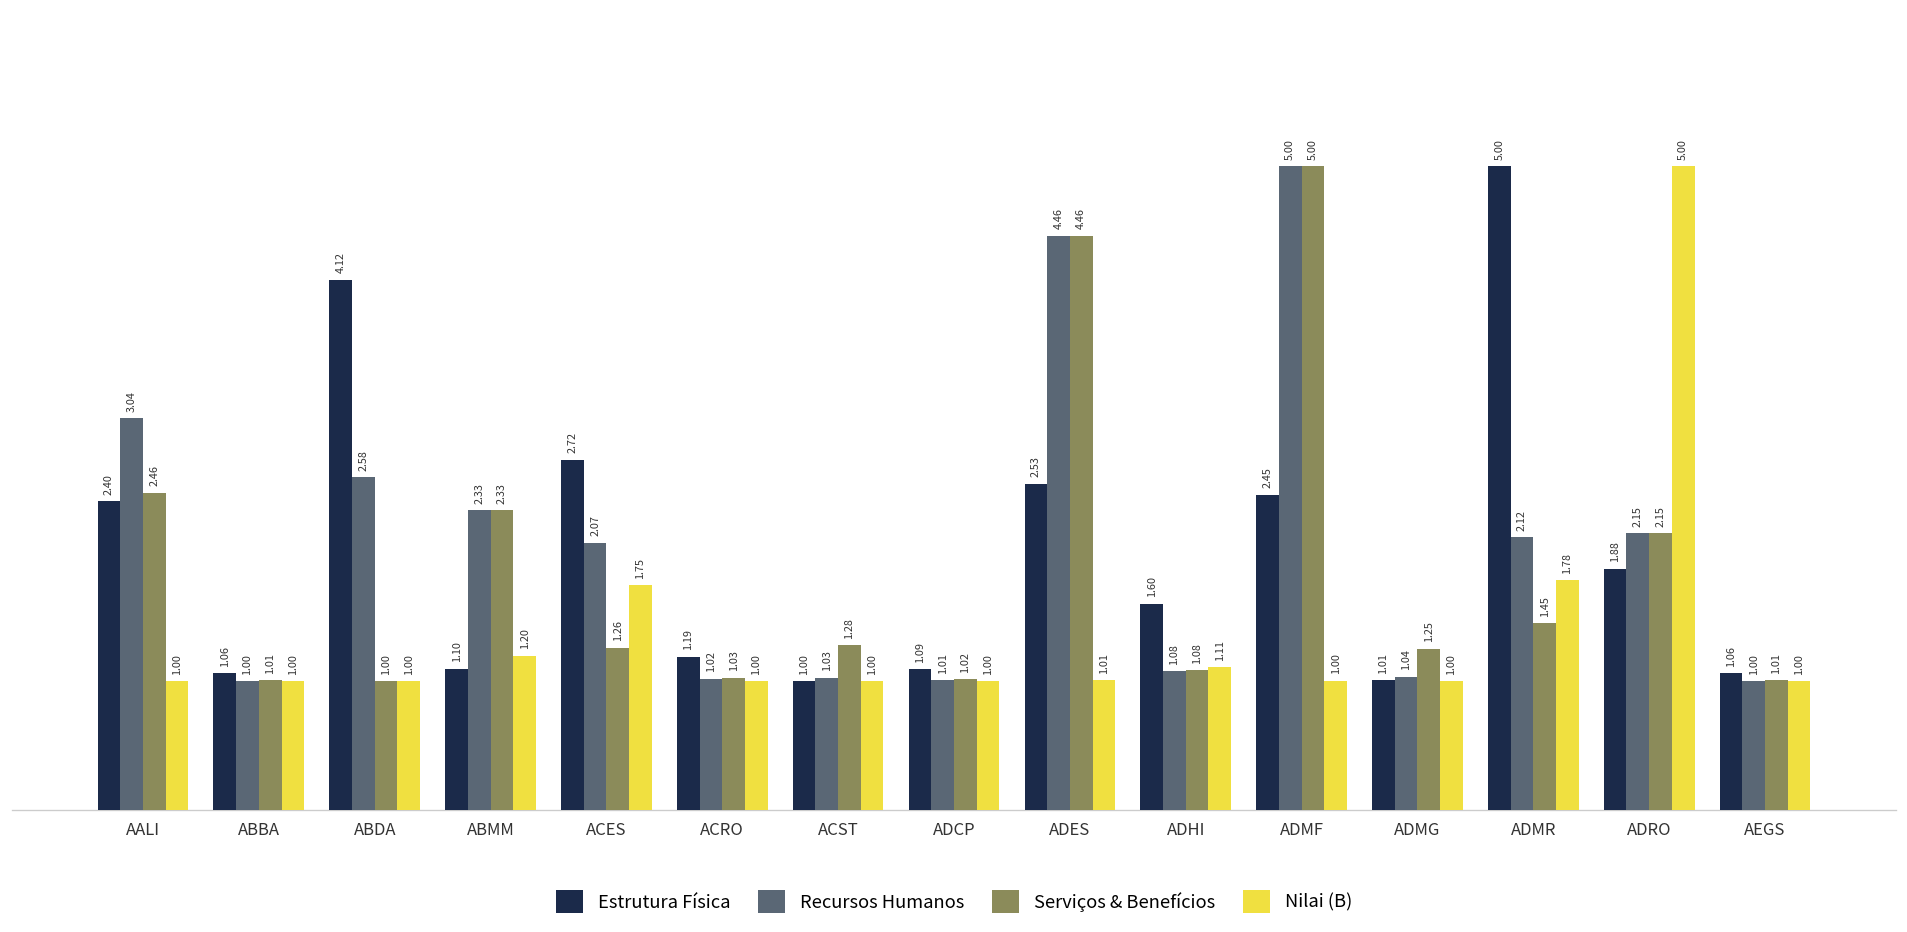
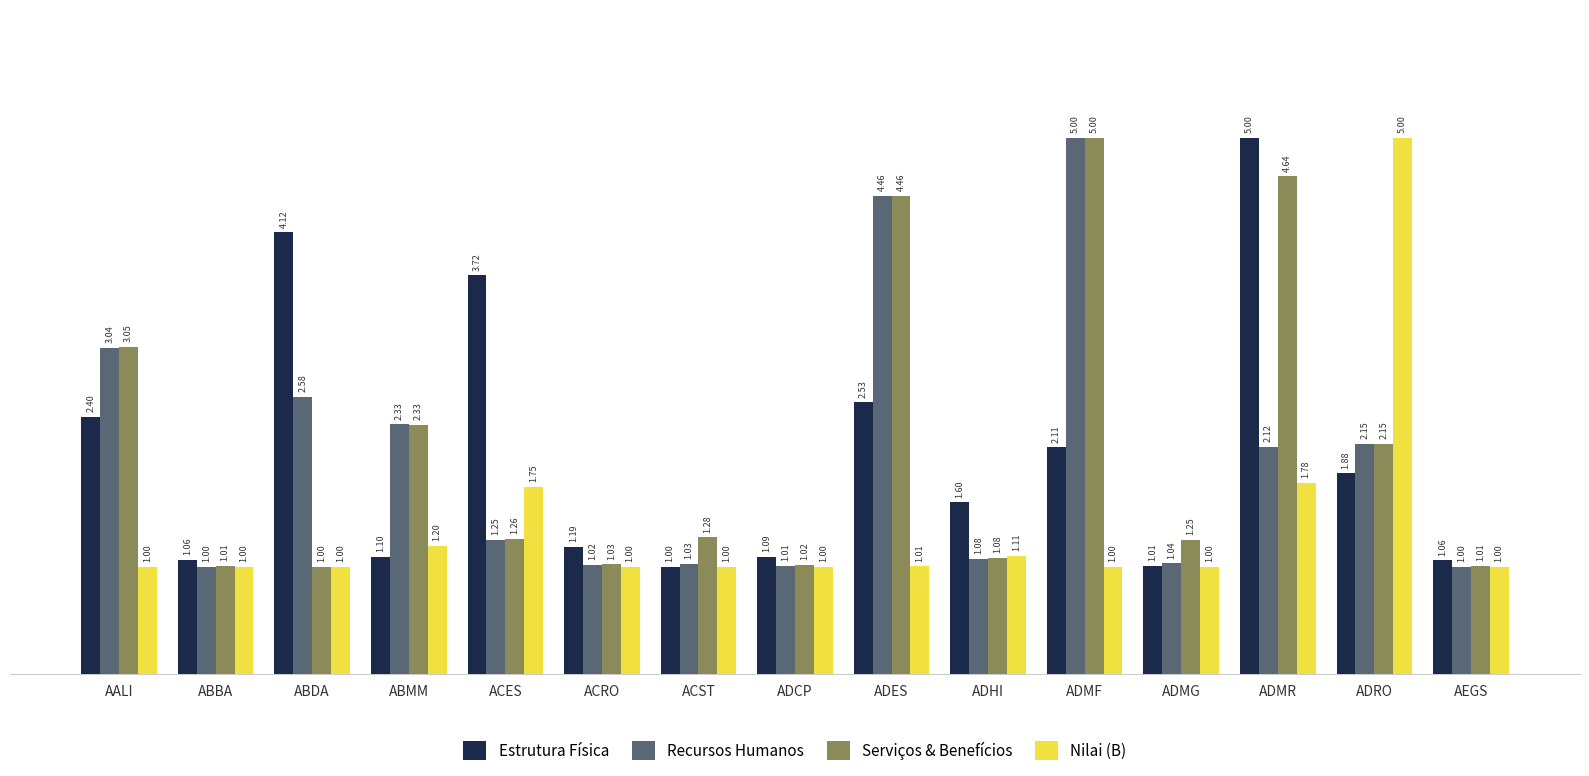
Serviços & Benefícios, AALI: 2.46 -> 3.05
Estrutura Física, ACES: 2.72 -> 3.72
Recursos Humanos, ACES: 2.07 -> 1.25
Estrutura Física, ADMF: 2.45 -> 2.11
Serviços & Benefícios, ADMR: 1.45 -> 4.64
